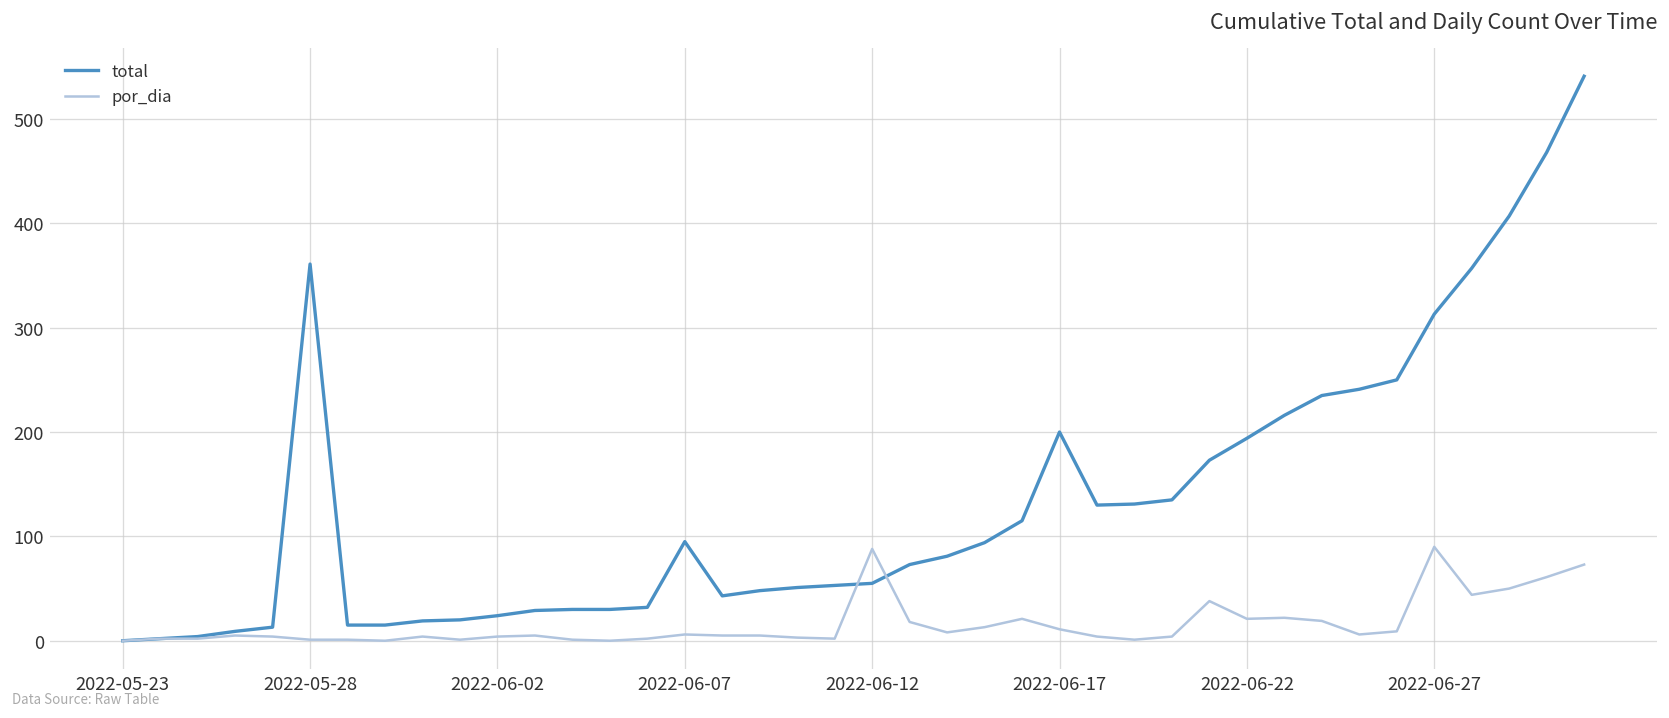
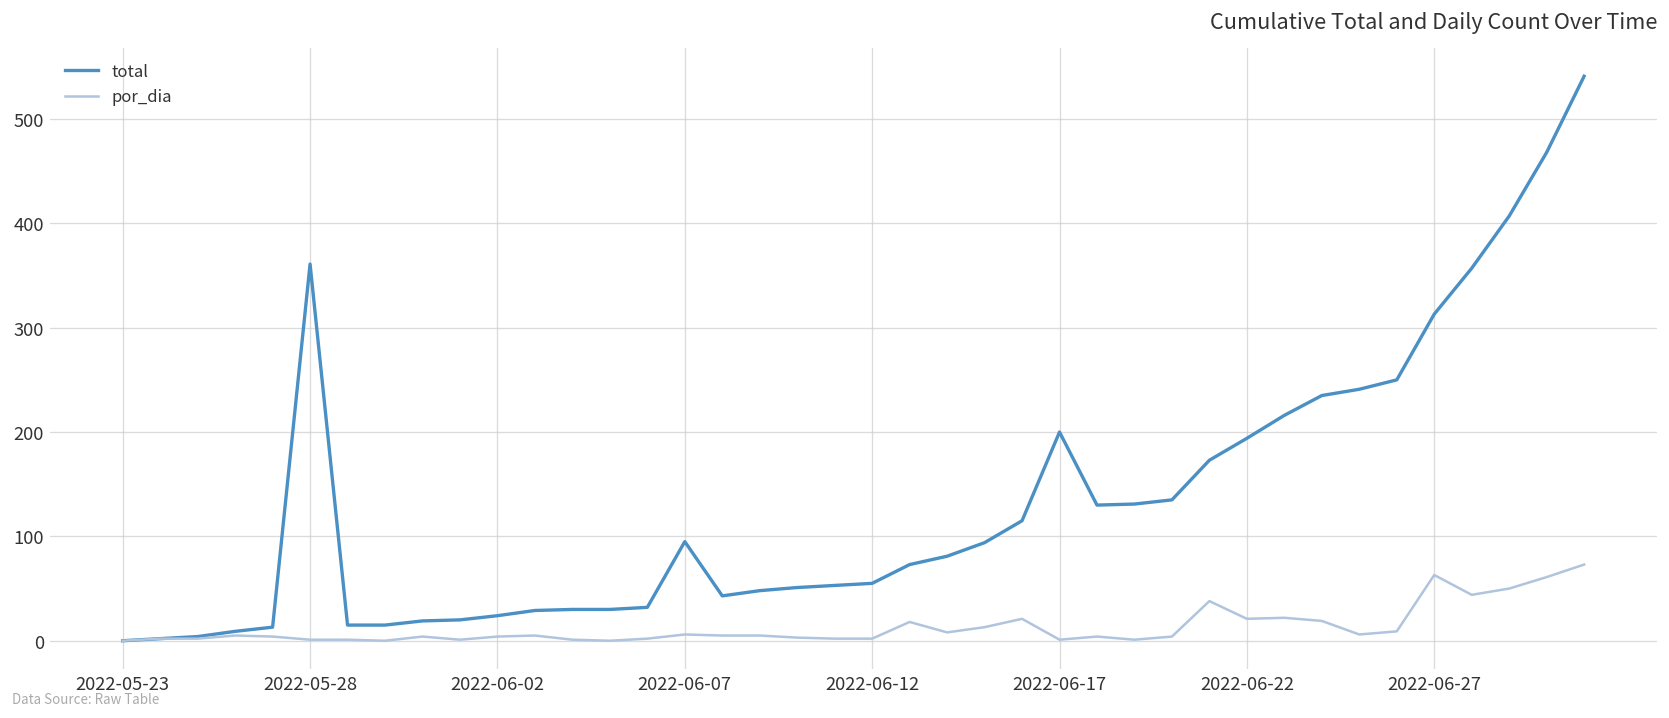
por_dia, 2022-06-12: 90 -> 0
por_dia, 2022-06-17: 10 -> 0
por_dia, 2022-06-27: 90 -> 60
